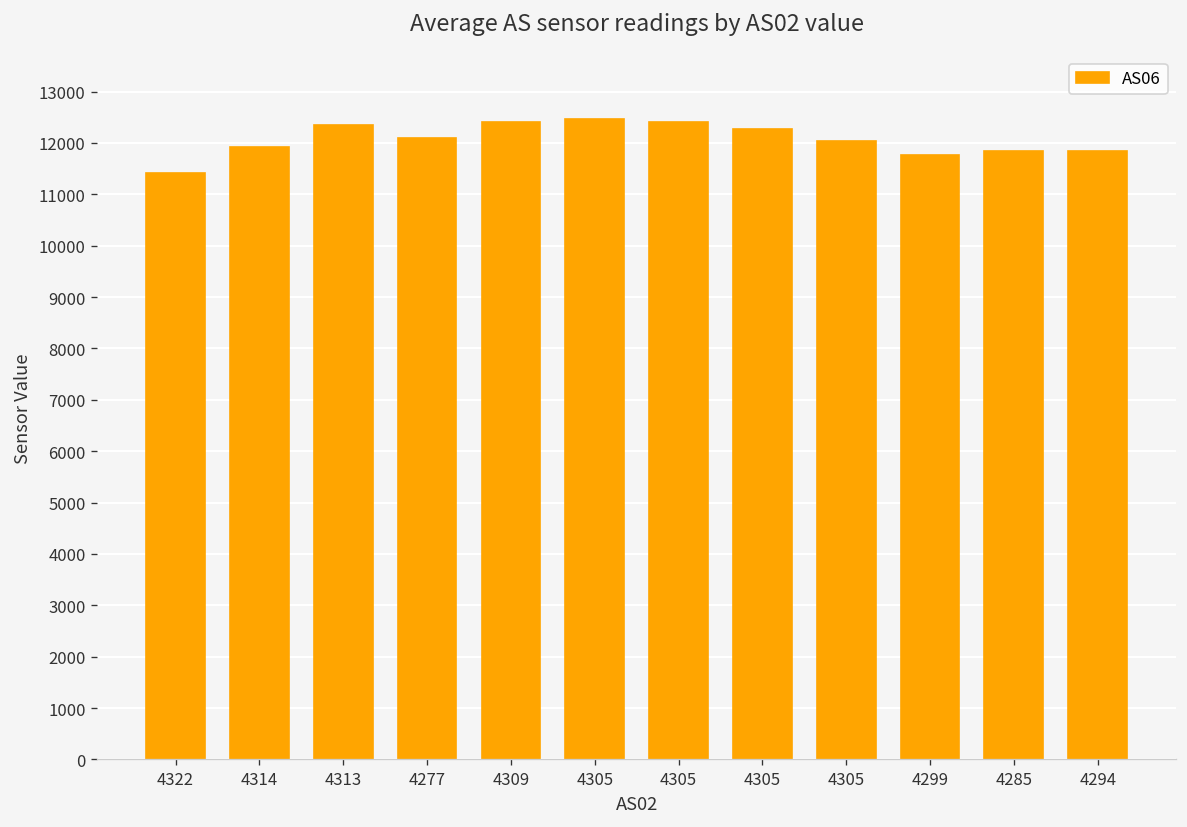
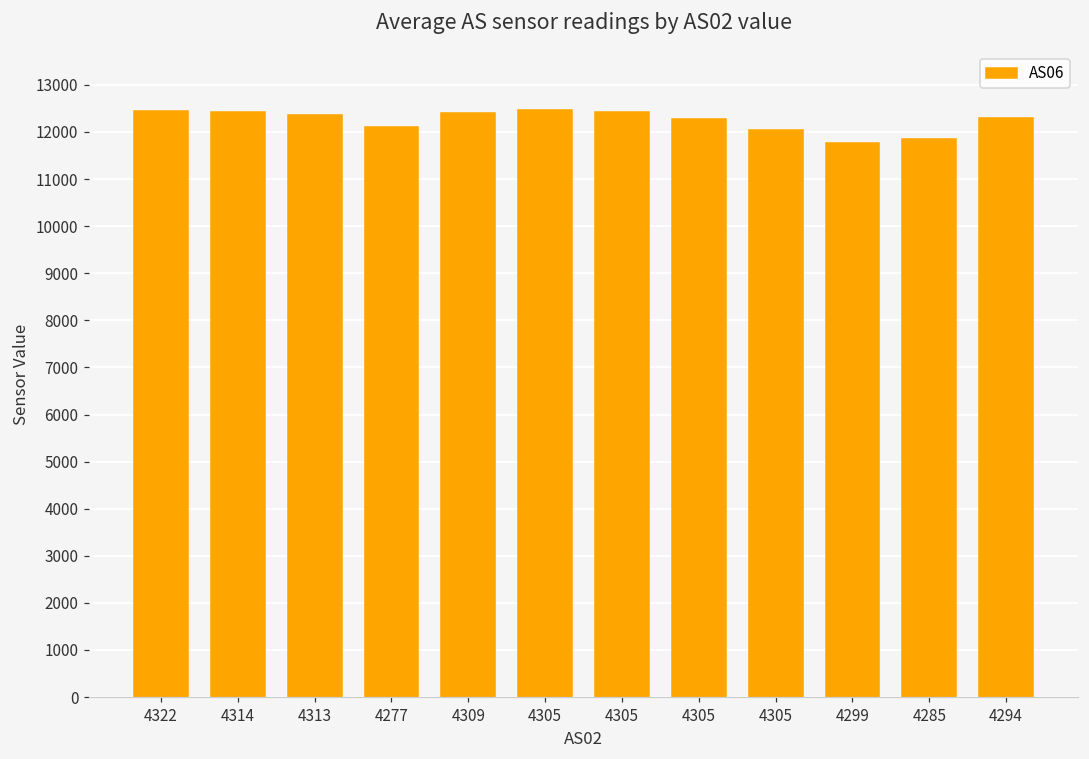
4322: 11400 -> 12400
4314: 11900 -> 12400
4294: 11800 -> 12300
